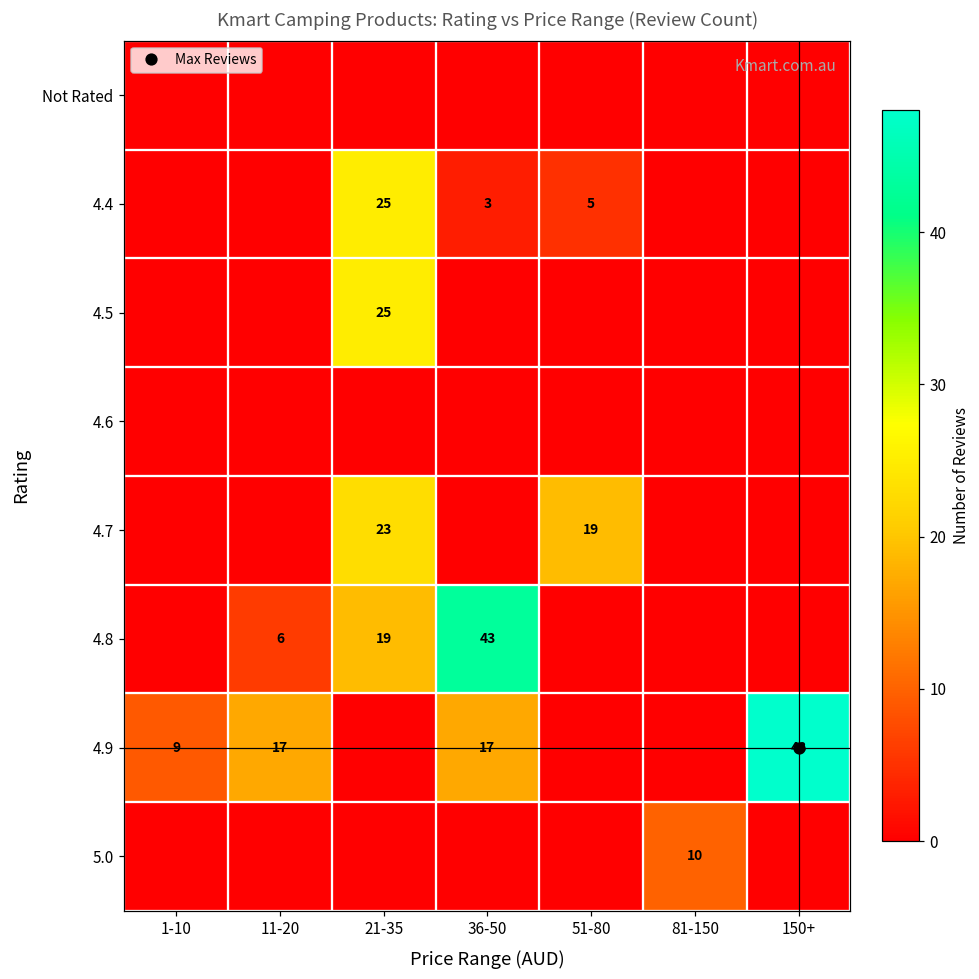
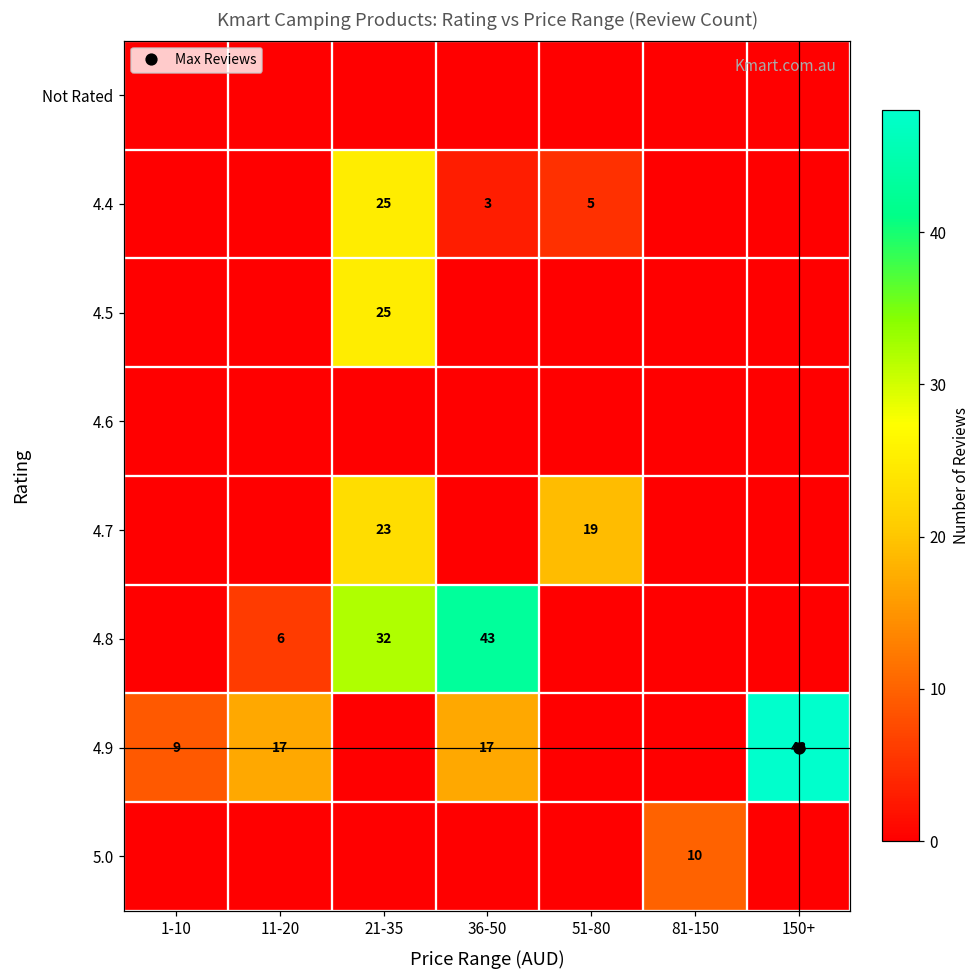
4.8, 21-35: 19 -> 32
